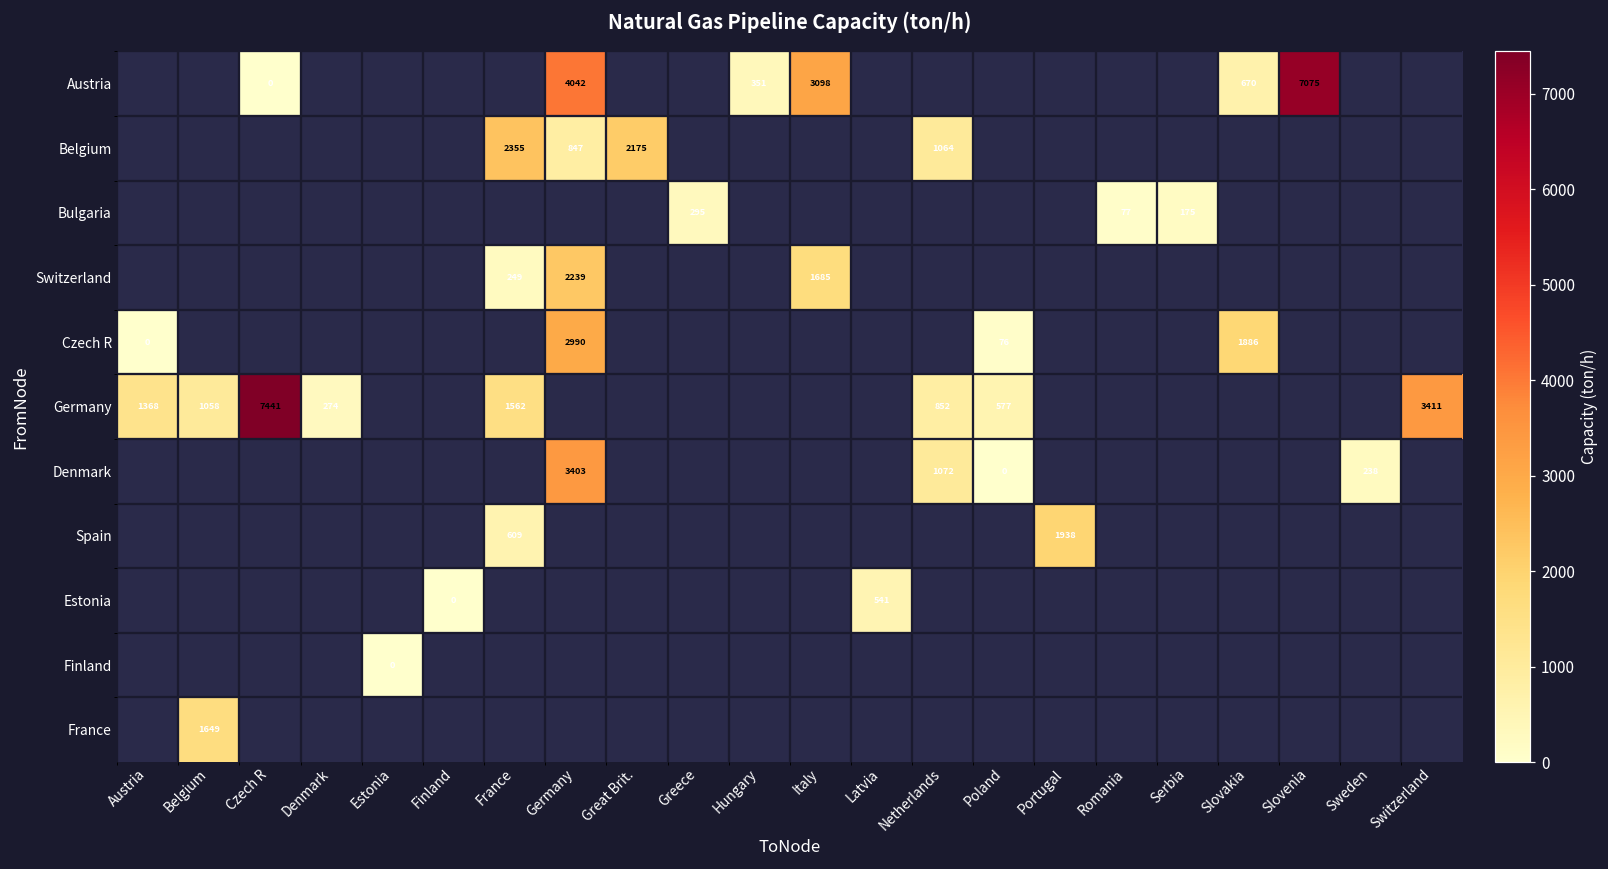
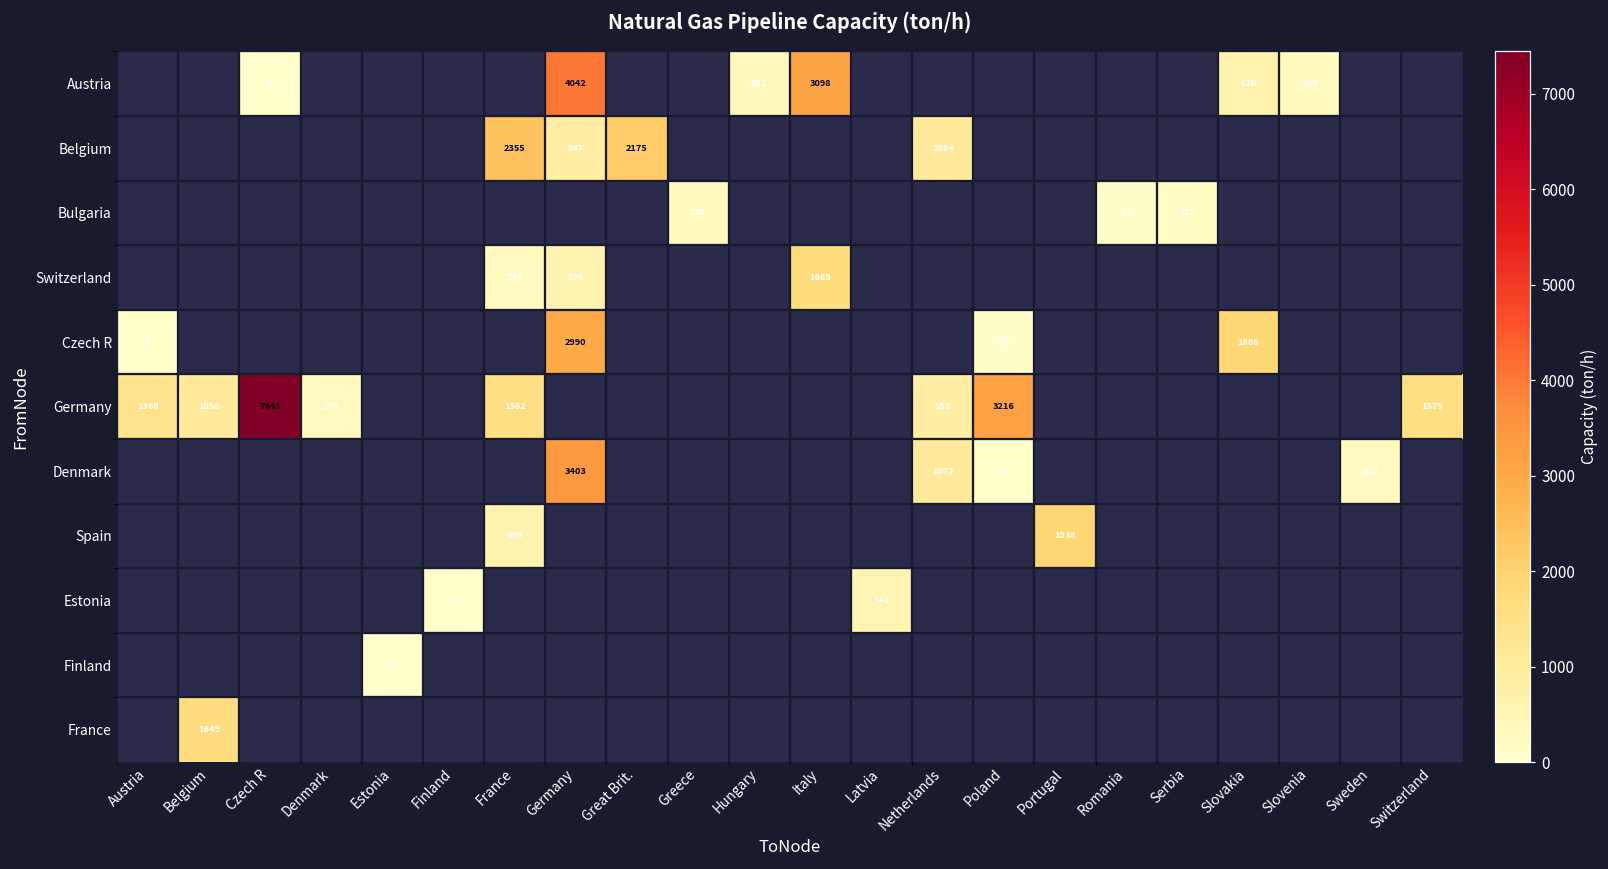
Austria, Slovenia: 7075 -> 305
Switzerland, Germany: 2239 -> 596
Germany, Poland: 577 -> 3216
Germany, Switzerland: 3411 -> 1575
